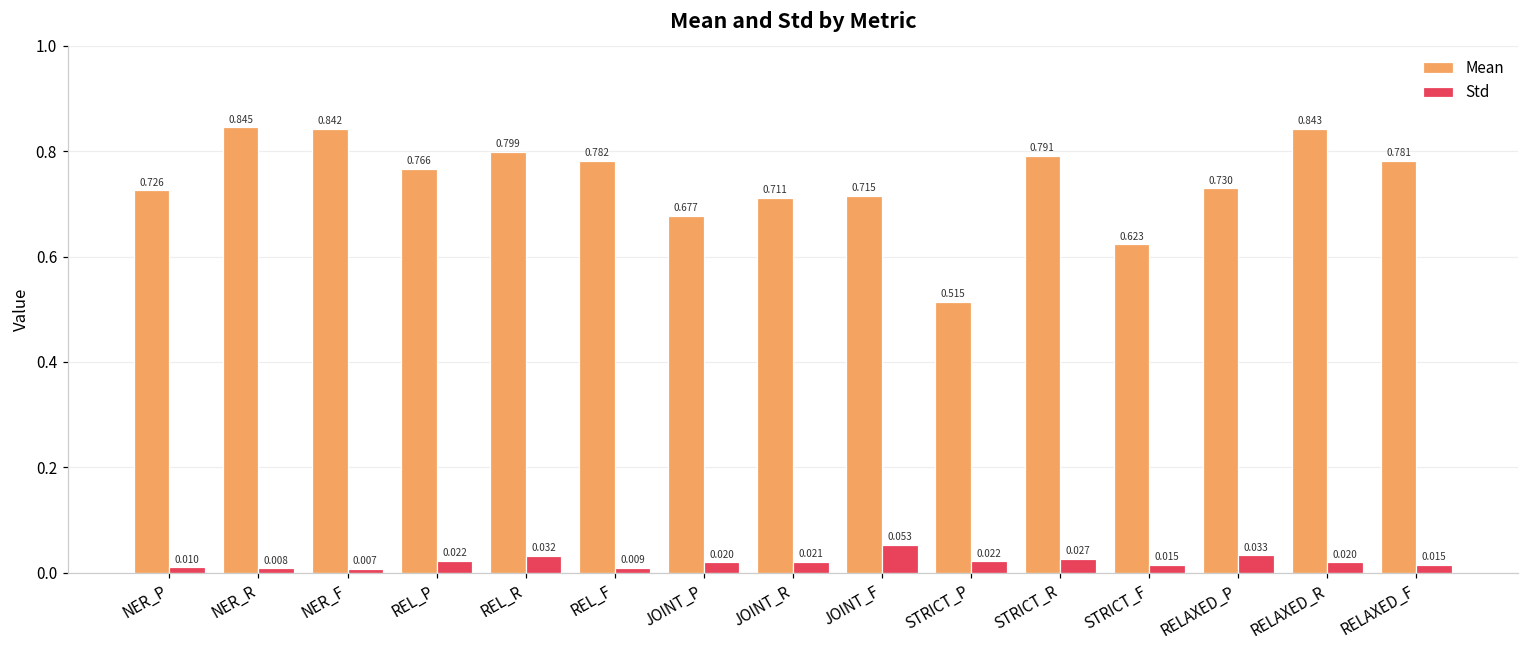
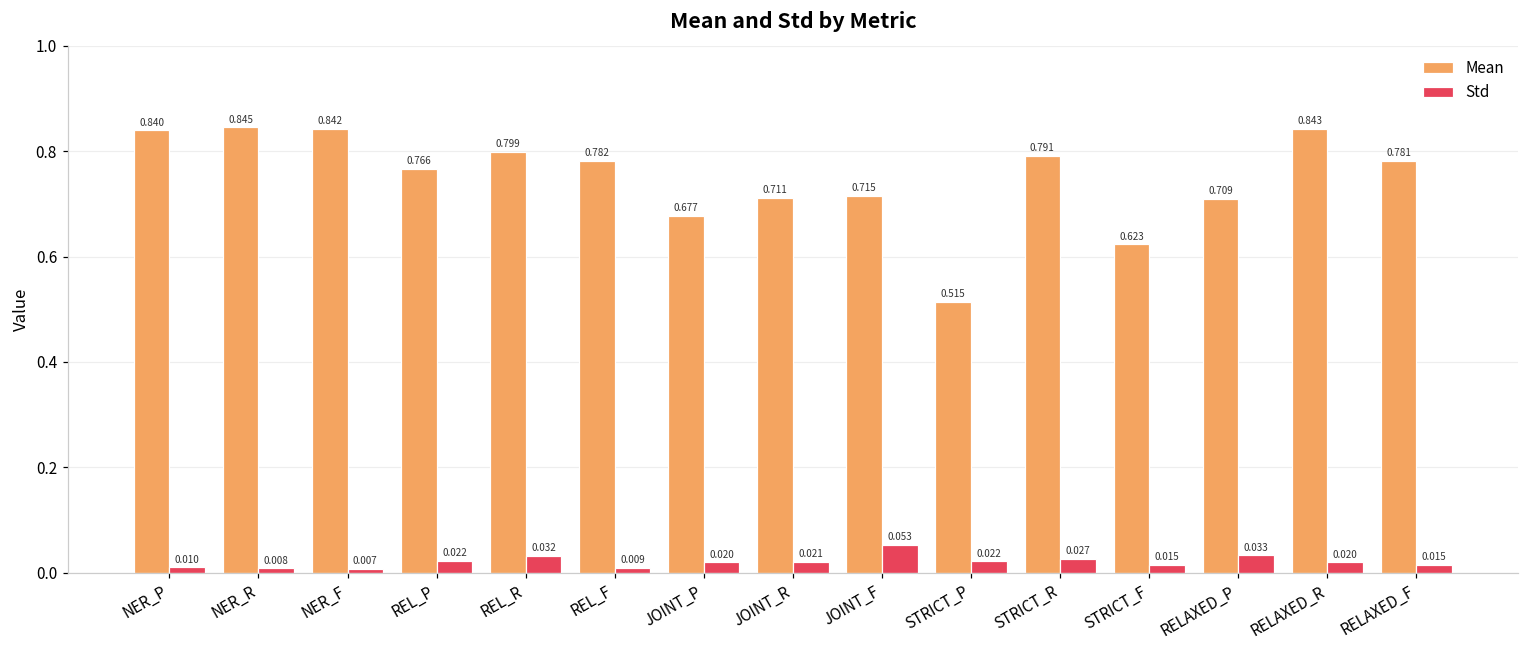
Mean, NER_P: 0.726 -> 0.840
Mean, RELAXED_P: 0.730 -> 0.709
